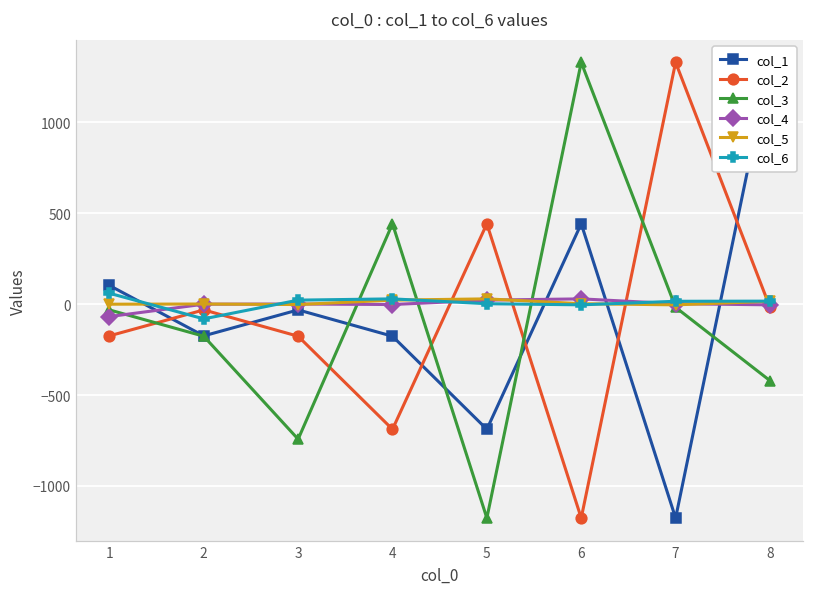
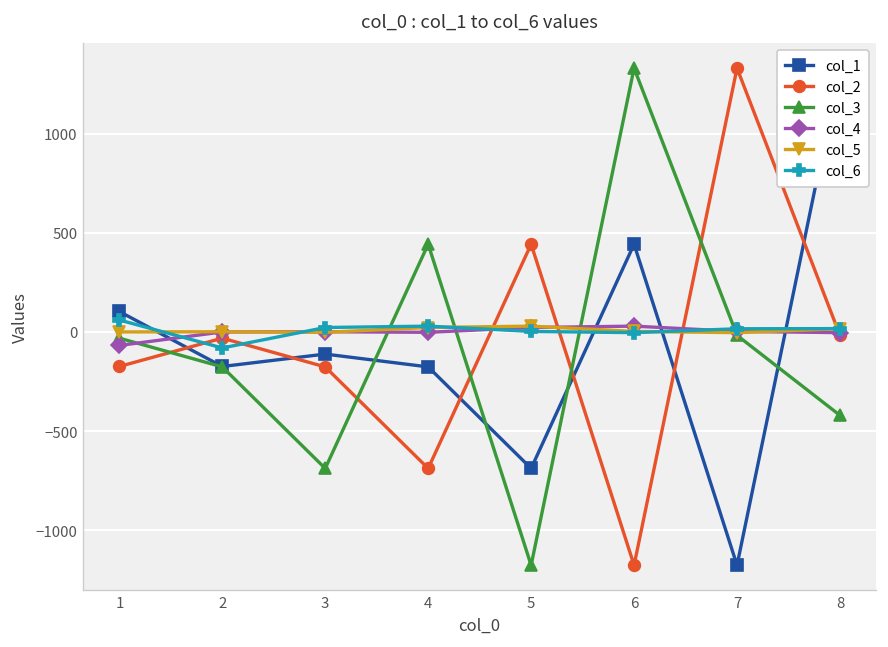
col_1, 3: -30 -> -110
col_3, 3: -740 -> -690
